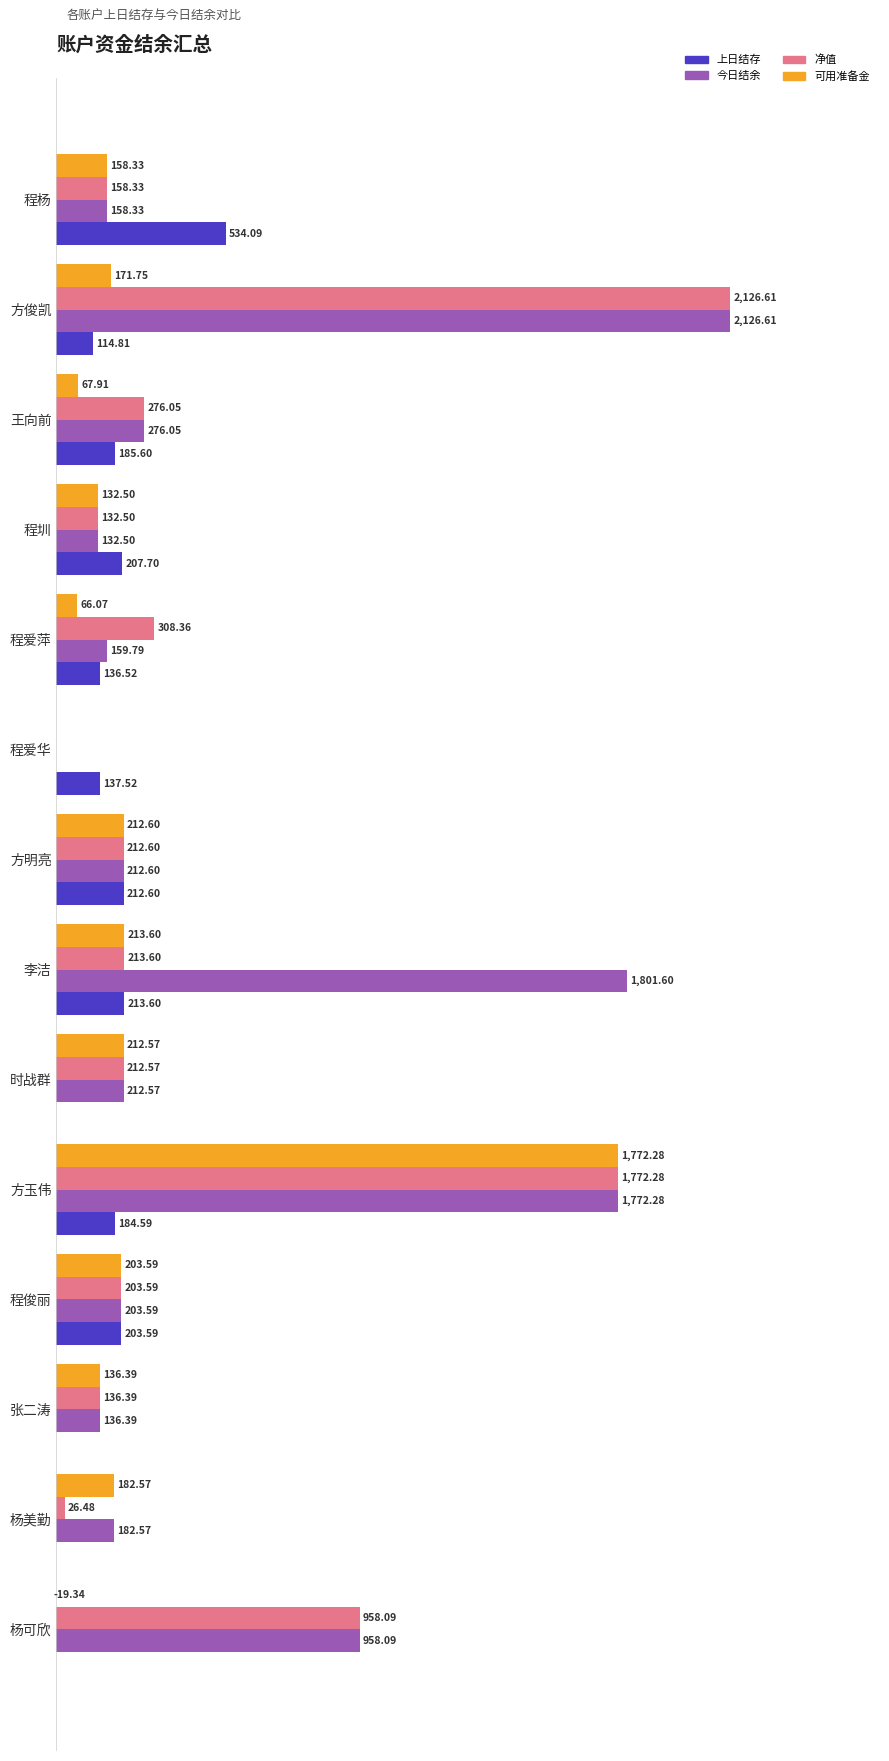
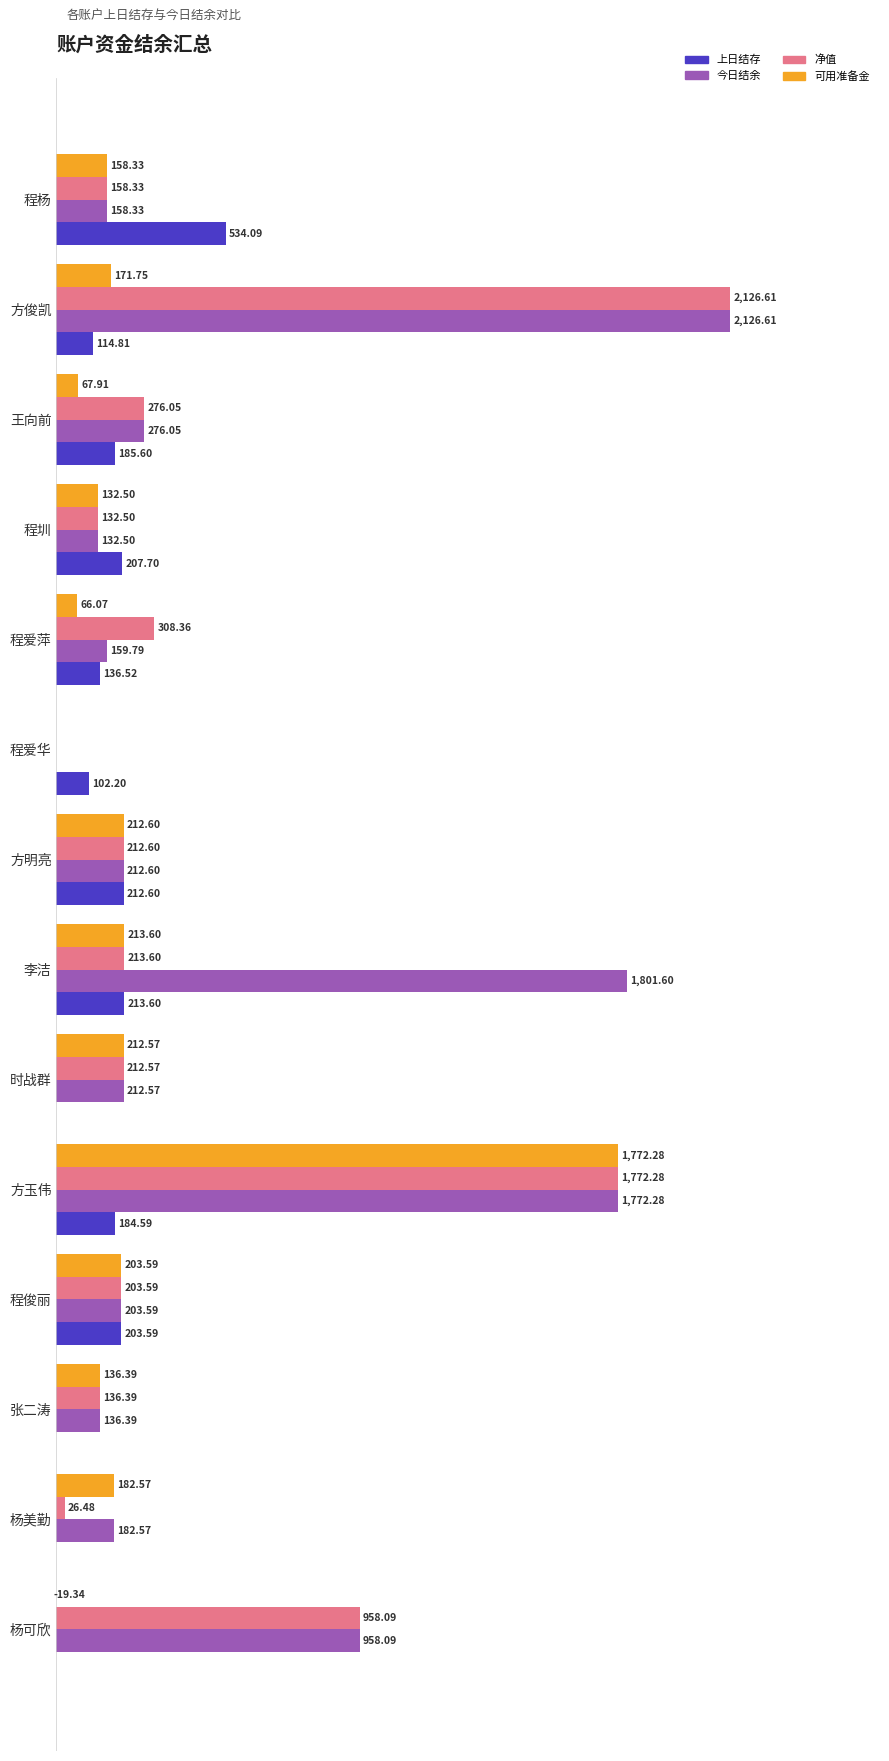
上日结存, 程爱华: 137.52 -> 102.20
